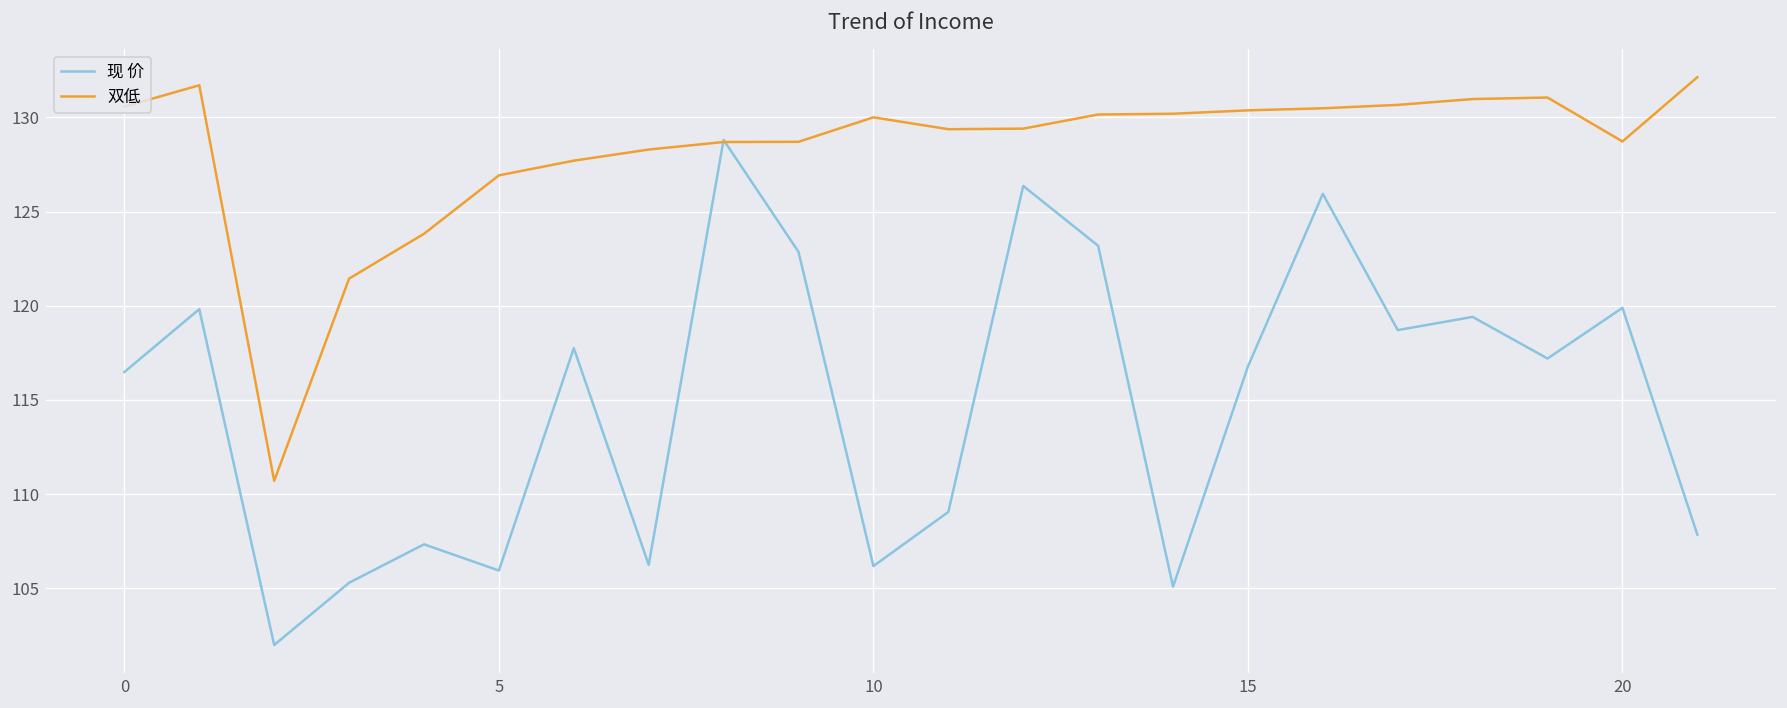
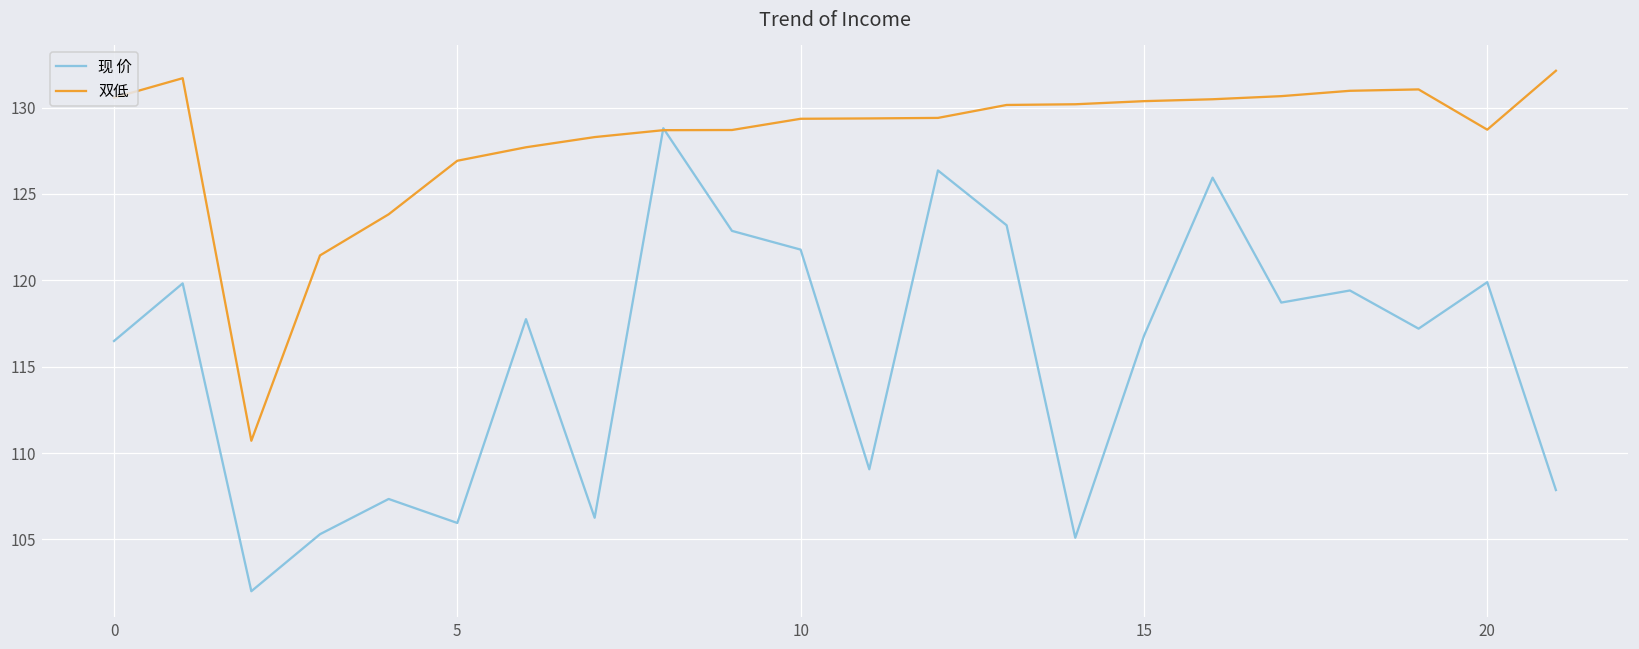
现 价, 10: 106.2 -> 121.8
双低, 10: 130.0 -> 129.4
